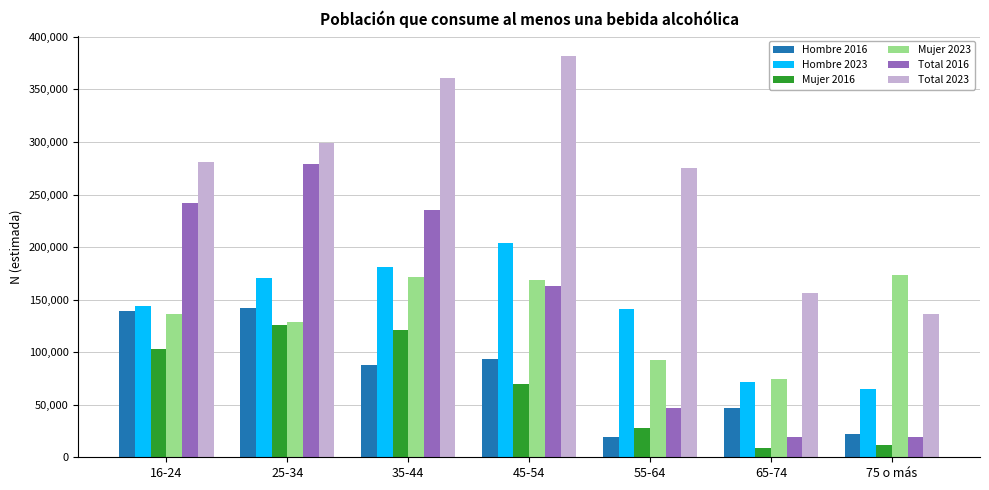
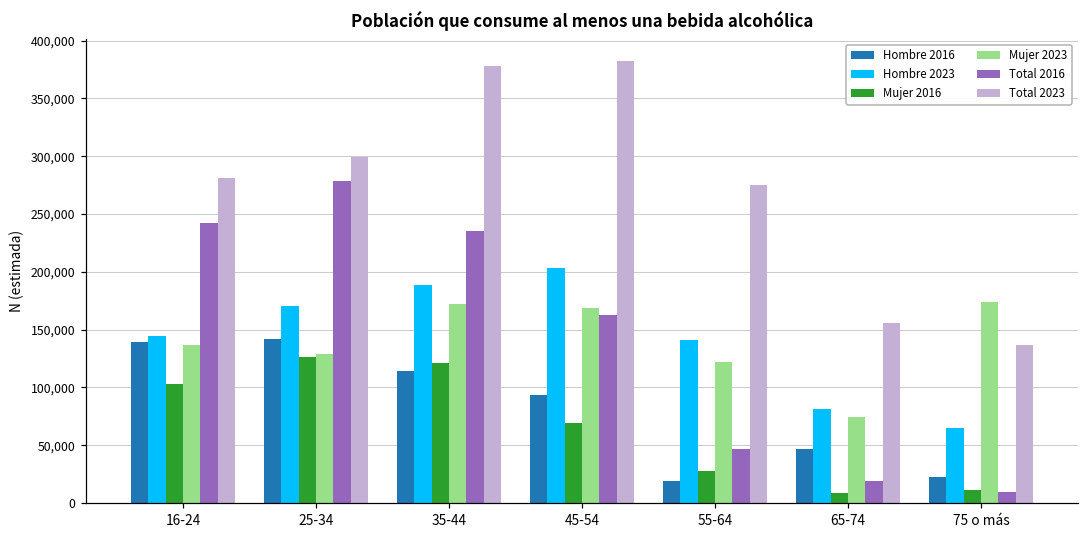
Hombre 2016, 35-44: 88,000 -> 114,000
Hombre 2023, 35-44: 181,000 -> 189,000
Total 2023, 35-44: 361,000 -> 378,000
Mujer 2023, 55-64: 93,000 -> 122,000
Hombre 2023, 65-74: 72,000 -> 81,000
Total 2016, 75 o más: 20,000 -> 10,000
